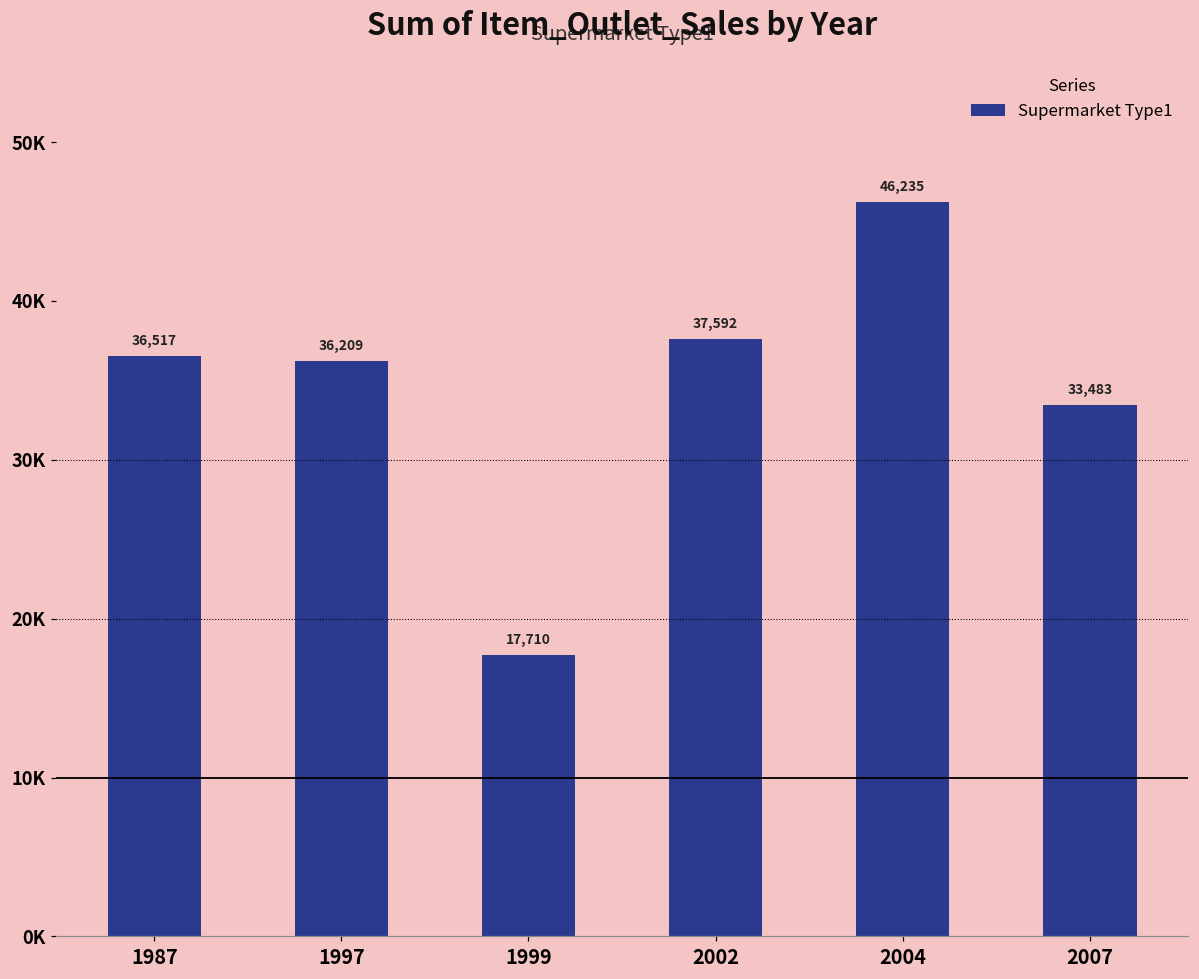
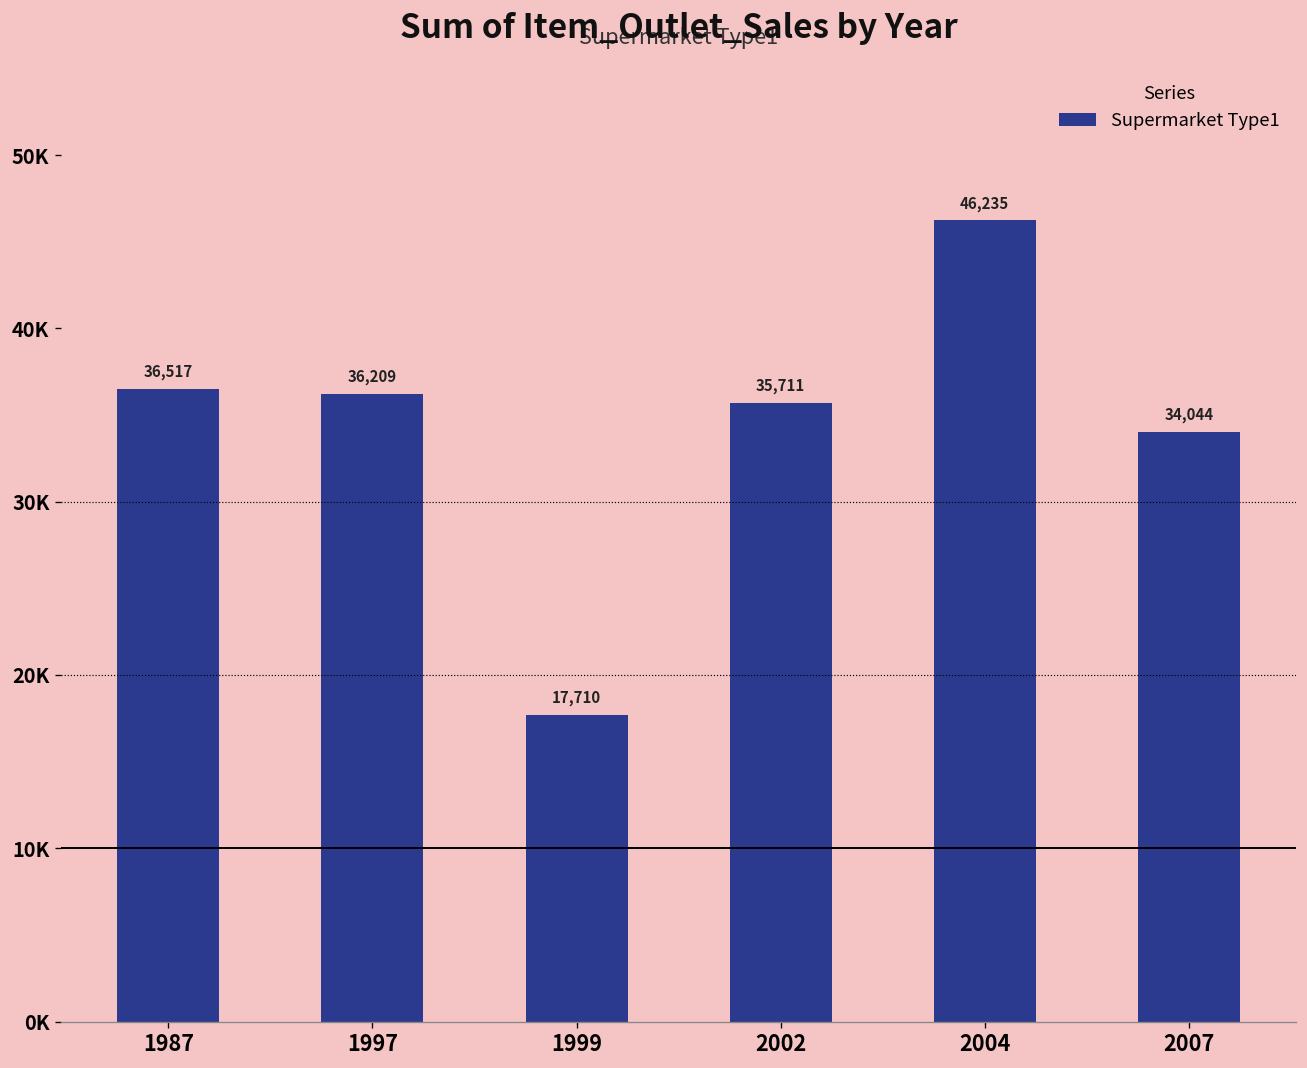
2002: 37,592 -> 35,711
2007: 33,483 -> 34,044
